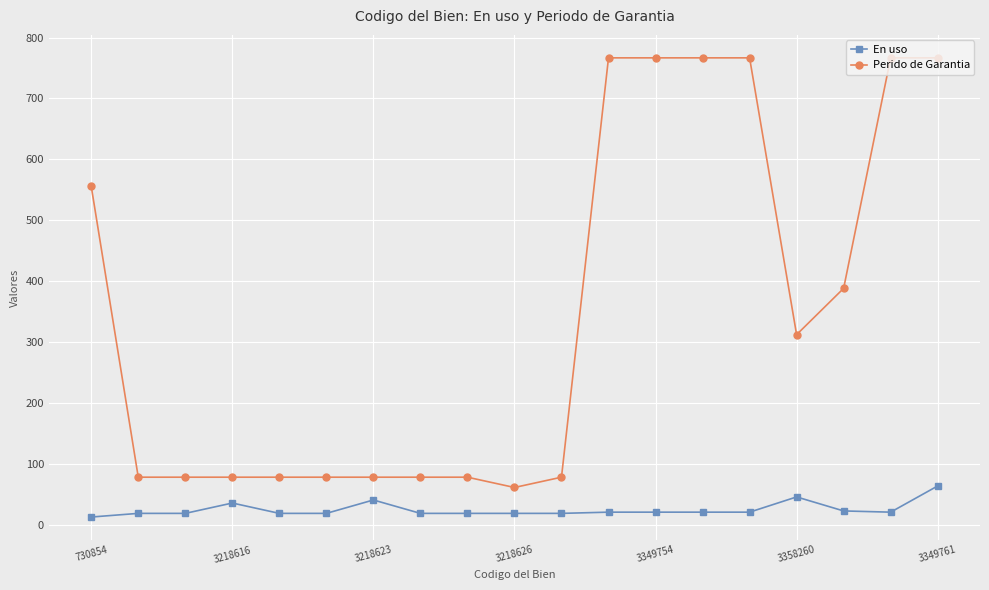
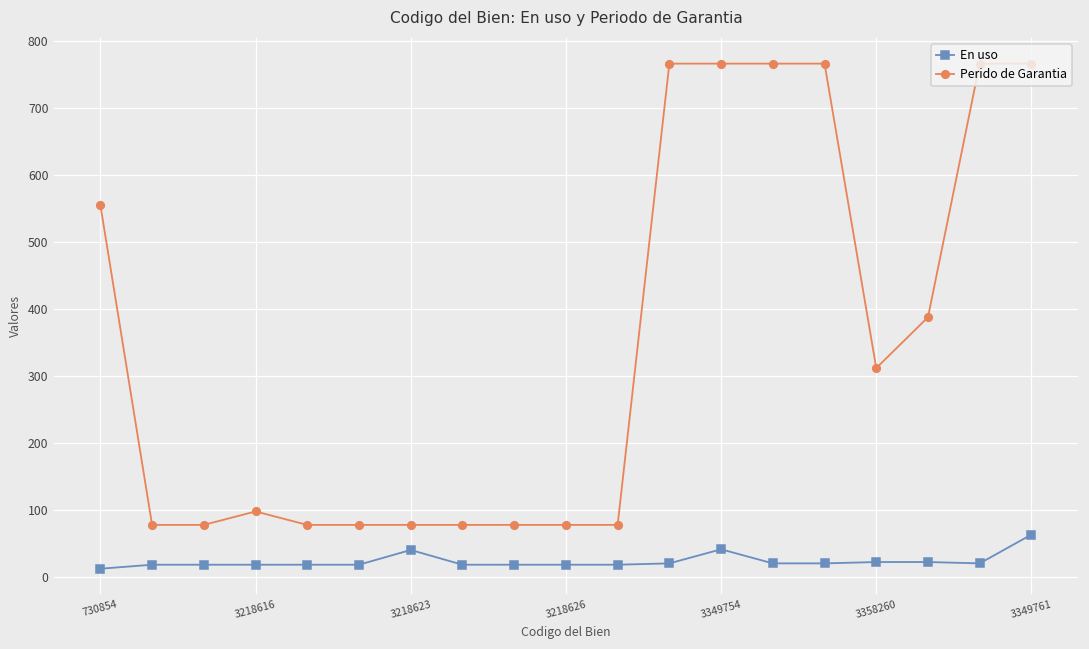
En uso, 3218616: 40 -> 20
Perido de Garantia, 3218616: 80 -> 100
Perido de Garantia, 3218626: 60 -> 80
En uso, 3349754: 20 -> 40
En uso, 3358260: 50 -> 20
